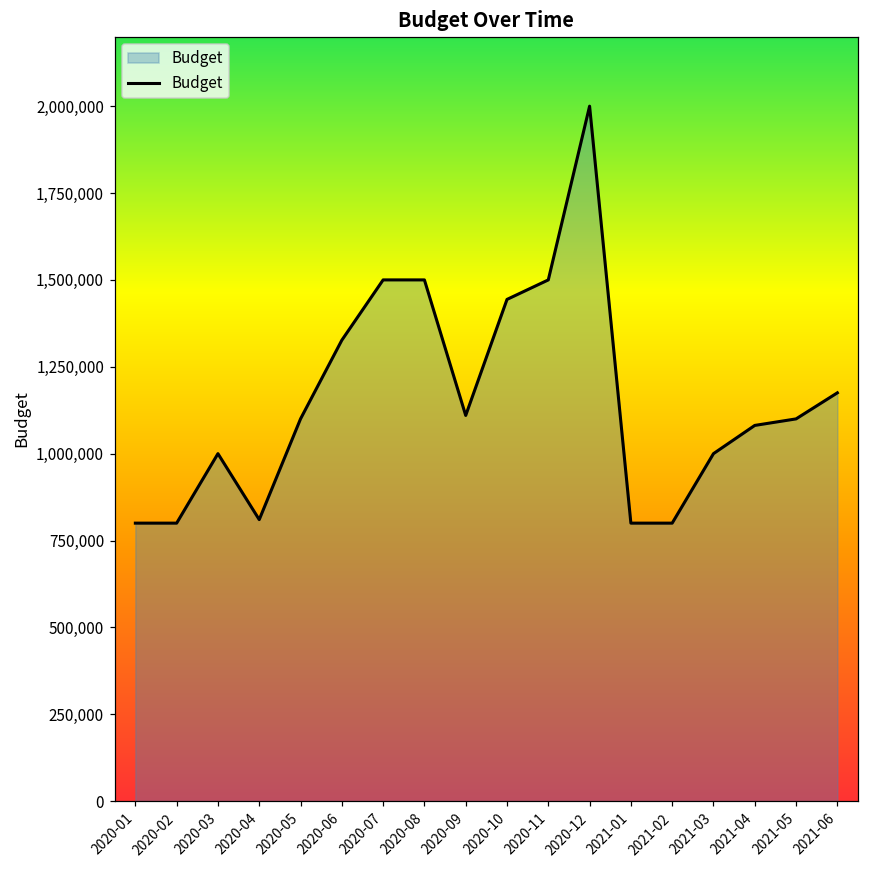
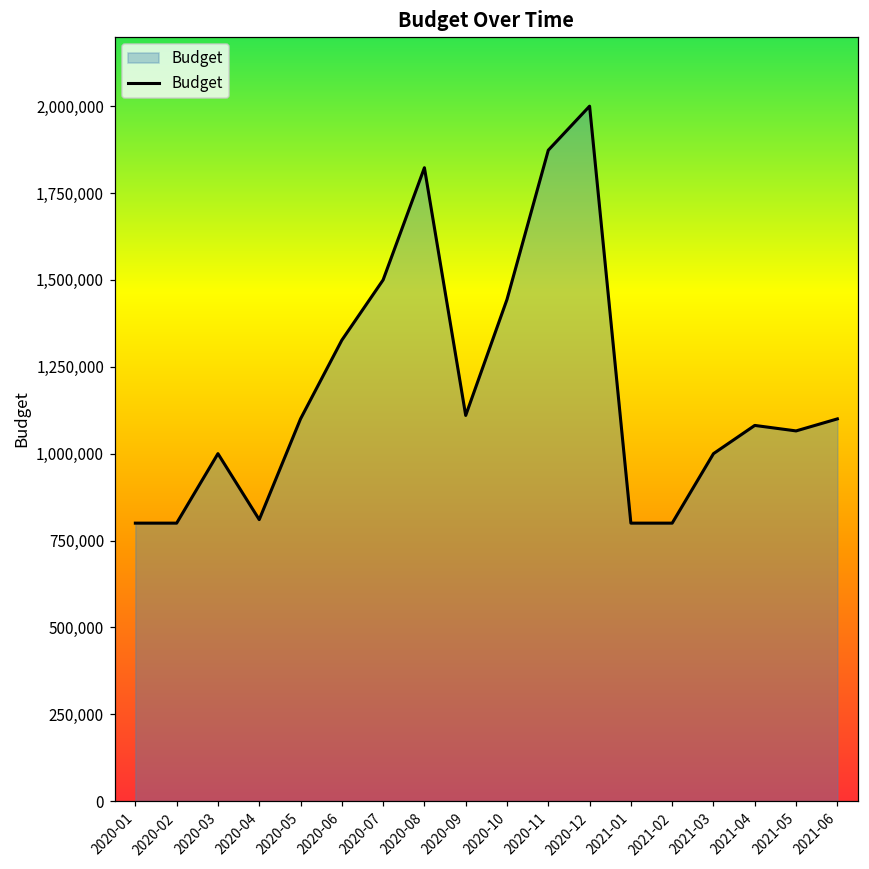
2020-08: 1,500,000 -> 1,820,000
2020-11: 1,500,000 -> 1,870,000
2021-05: 1,100,000 -> 1,070,000
2021-06: 1,180,000 -> 1,100,000
